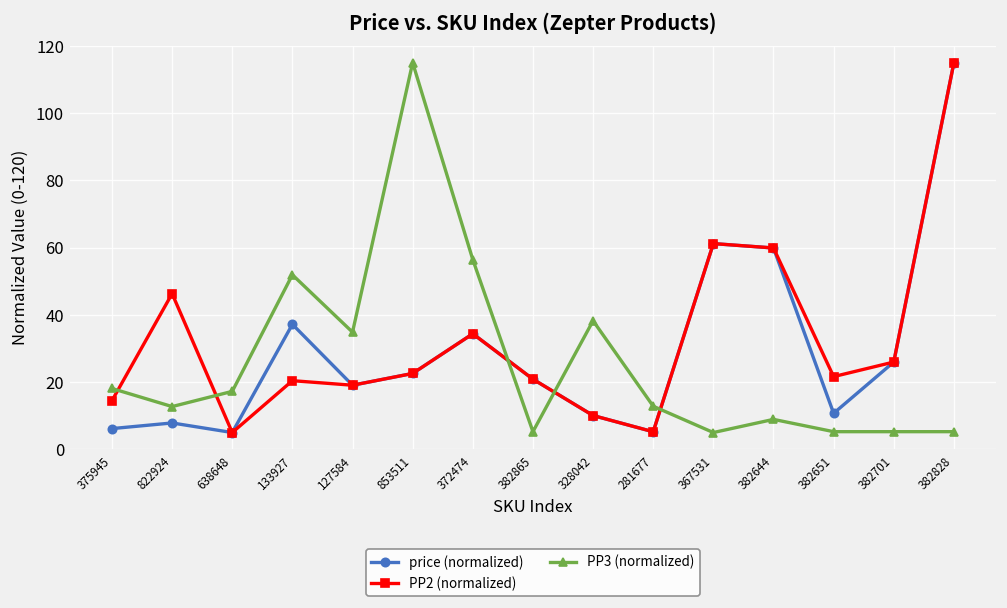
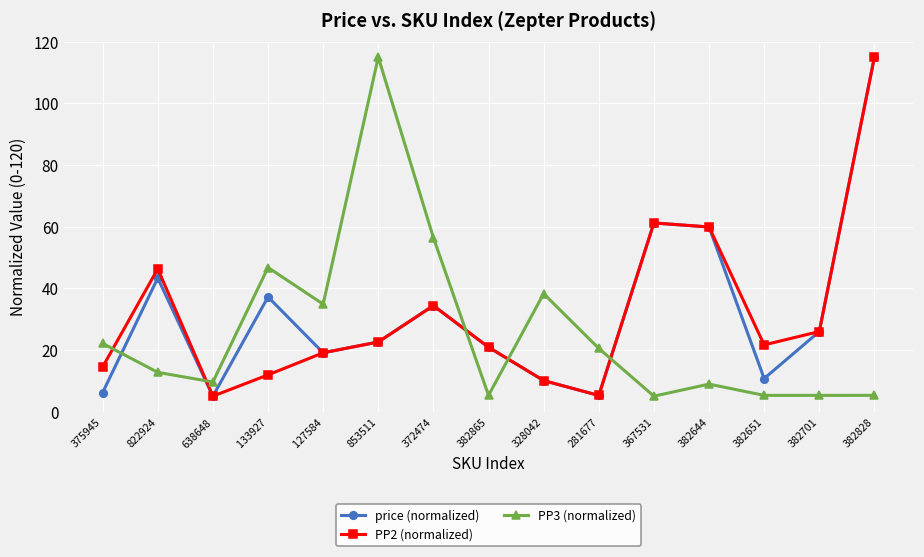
PP3 (normalized), 375945: 18 -> 22
price (normalized), 822924: 8 -> 43
PP3 (normalized), 638648: 17 -> 10
PP2 (normalized), 133927: 20 -> 12
PP3 (normalized), 133927: 52 -> 47
PP3 (normalized), 281677: 13 -> 21
